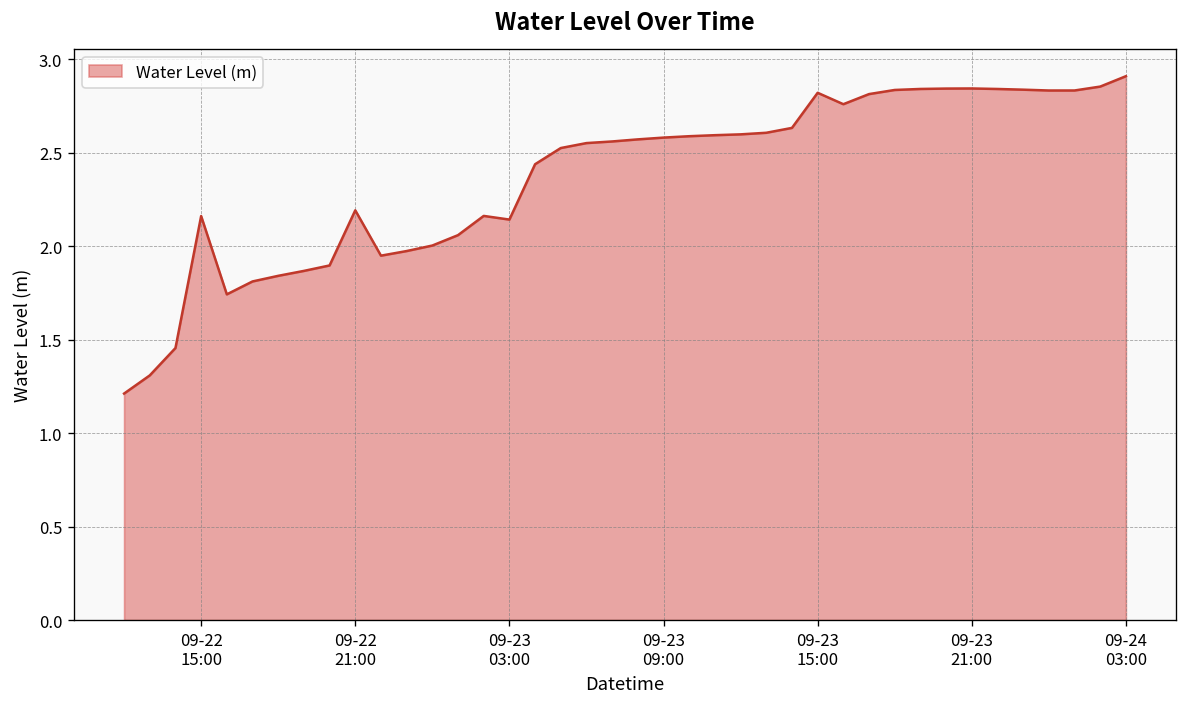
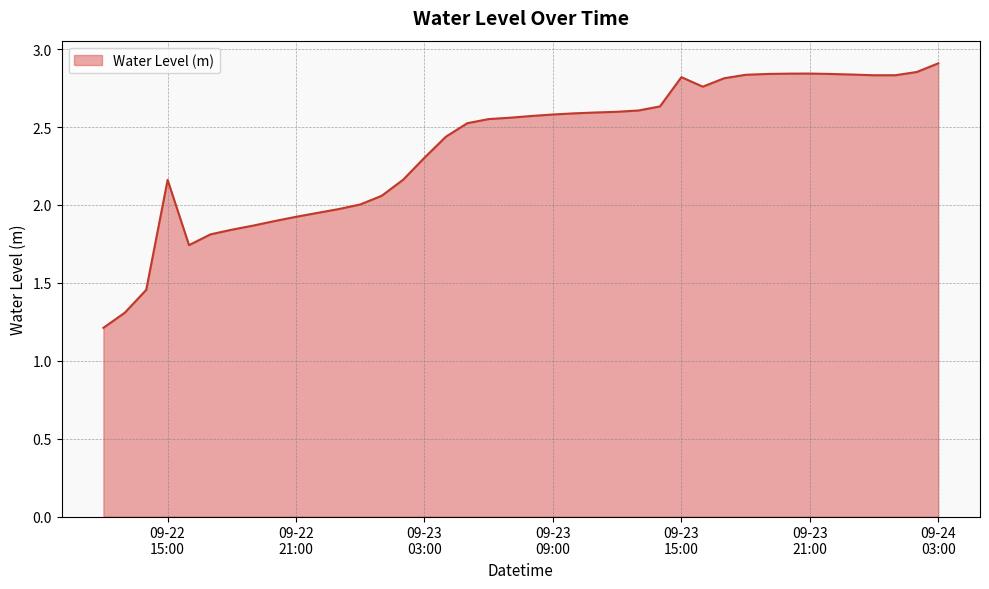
09-22 21:00: 2.19 -> 1.92
09-23 03:00: 2.14 -> 2.30
